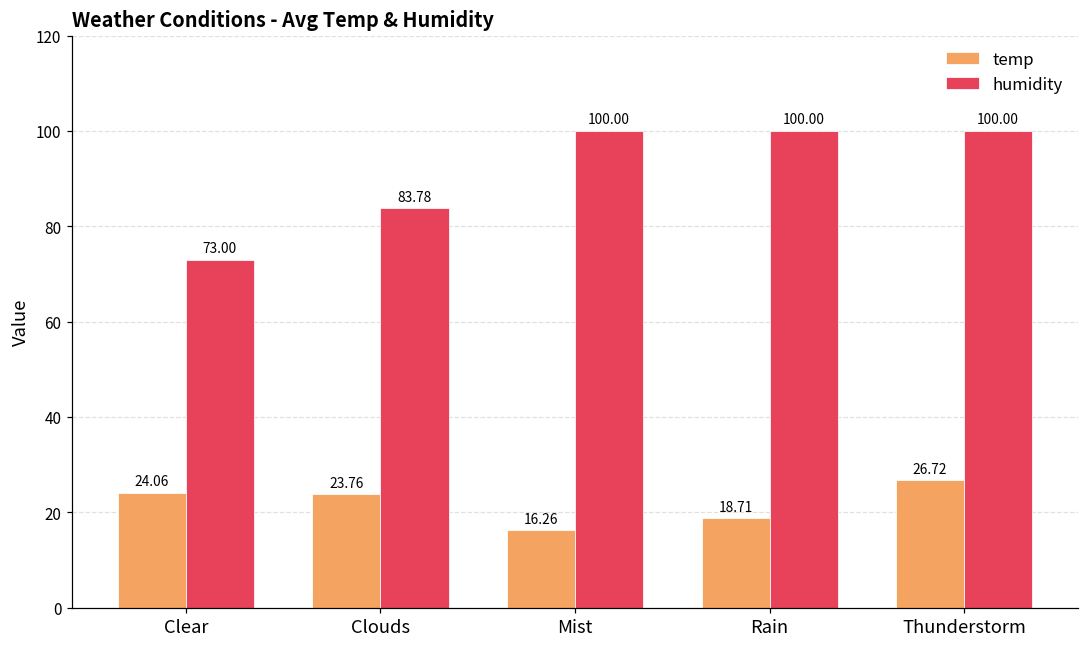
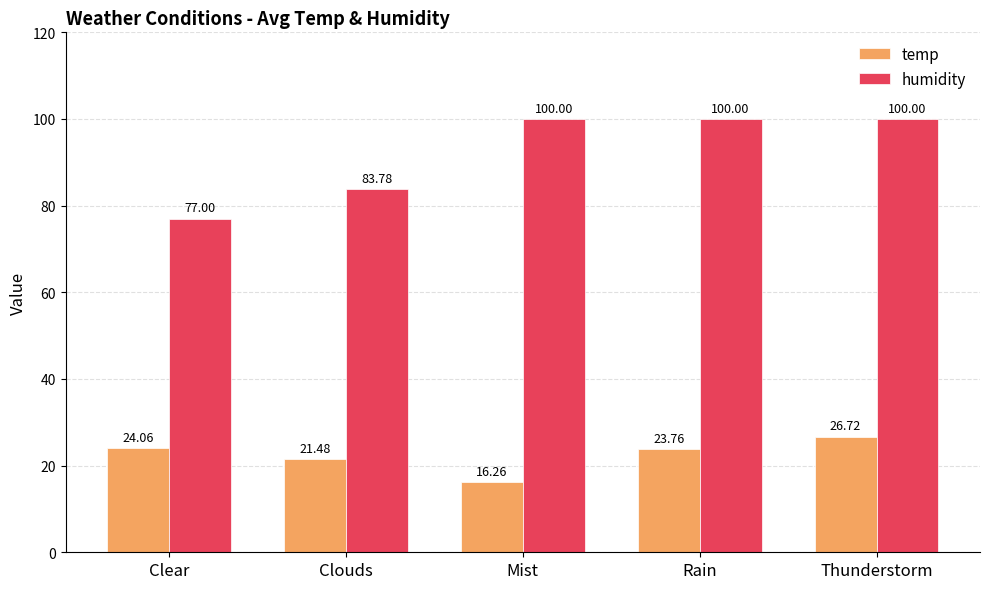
humidity, Clear: 73.00 -> 77.00
temp, Clouds: 23.76 -> 21.48
temp, Rain: 18.71 -> 23.76
